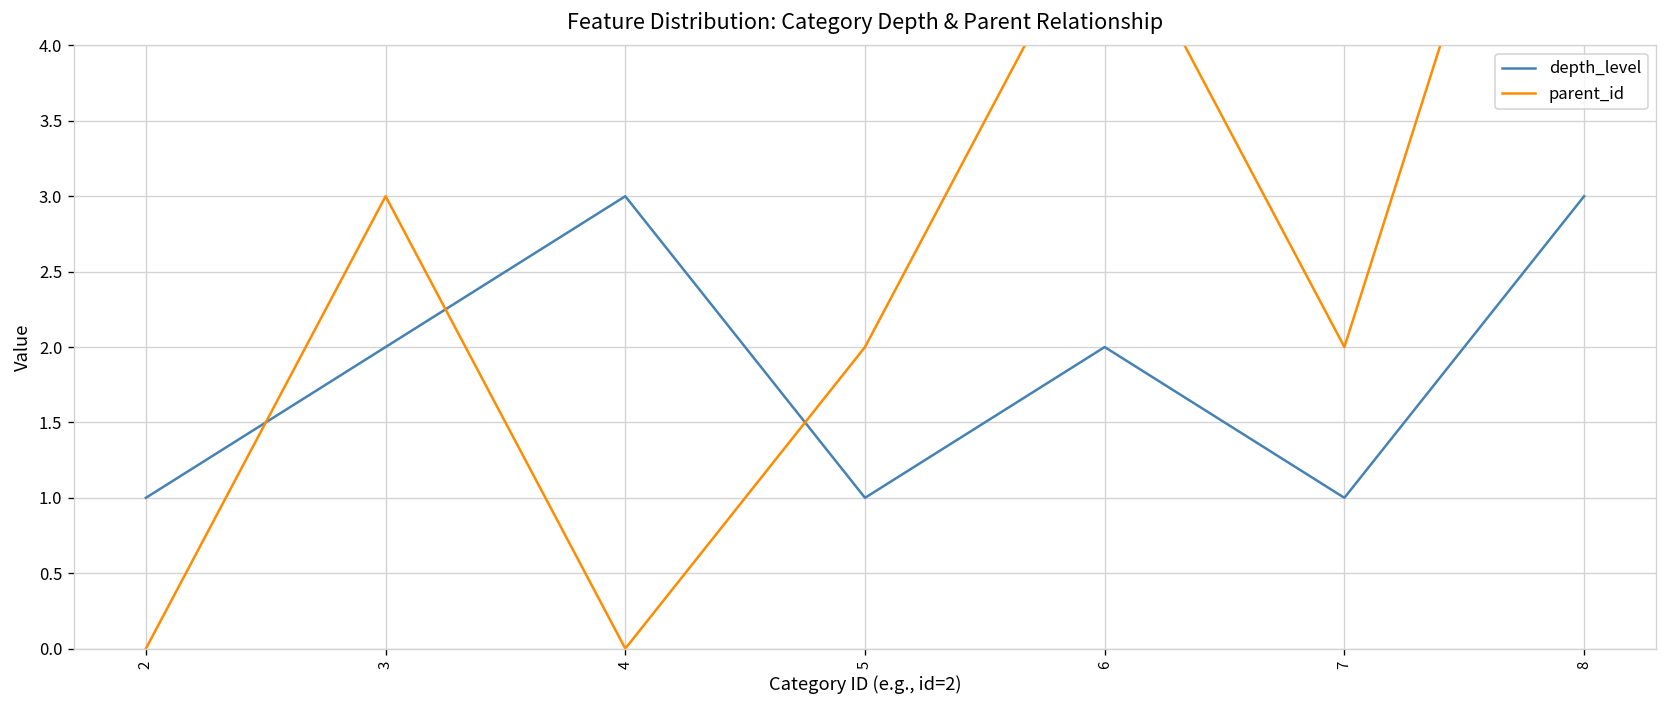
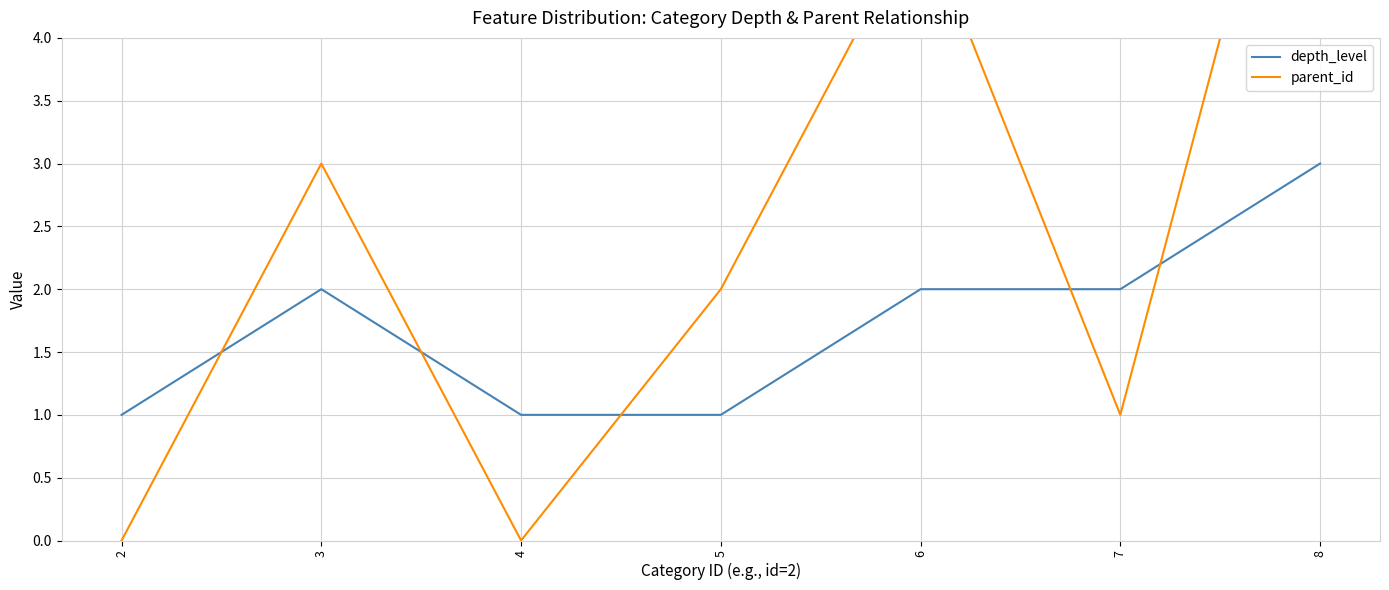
depth_level, 4: 3 -> 1
depth_level, 7: 1 -> 2
parent_id, 7: 2 -> 1
